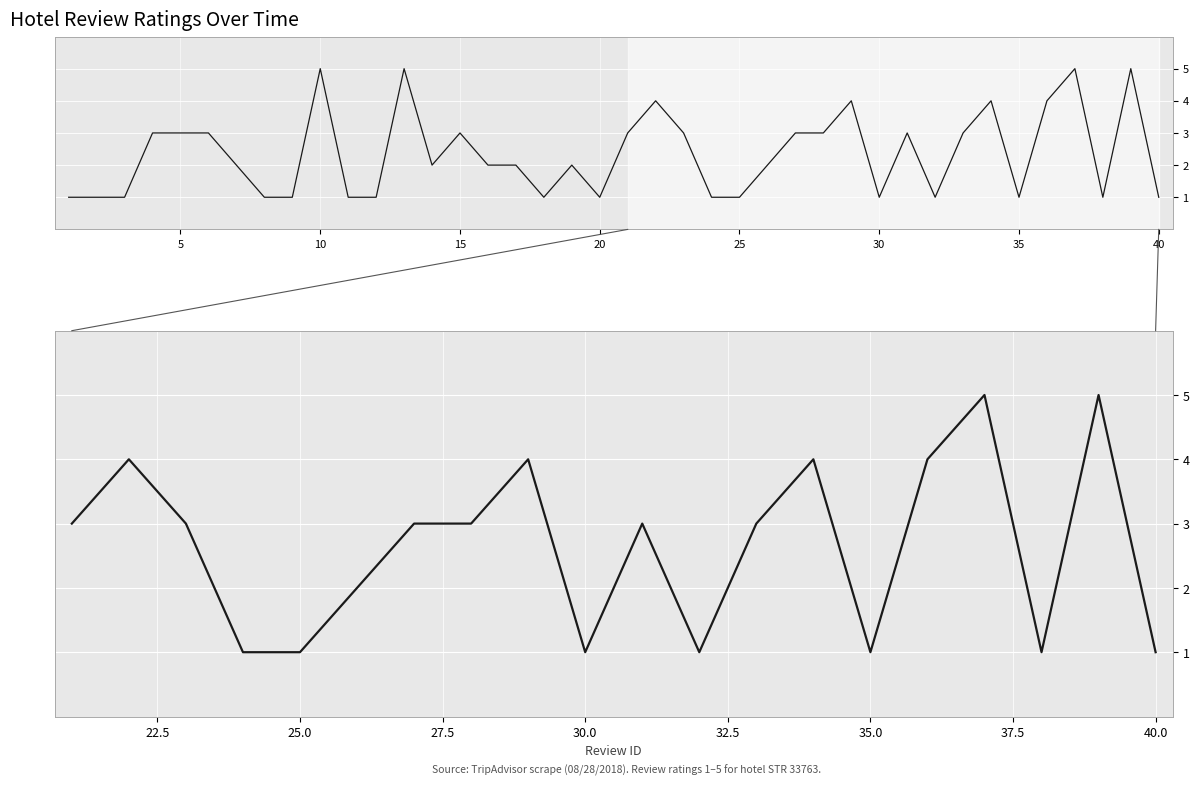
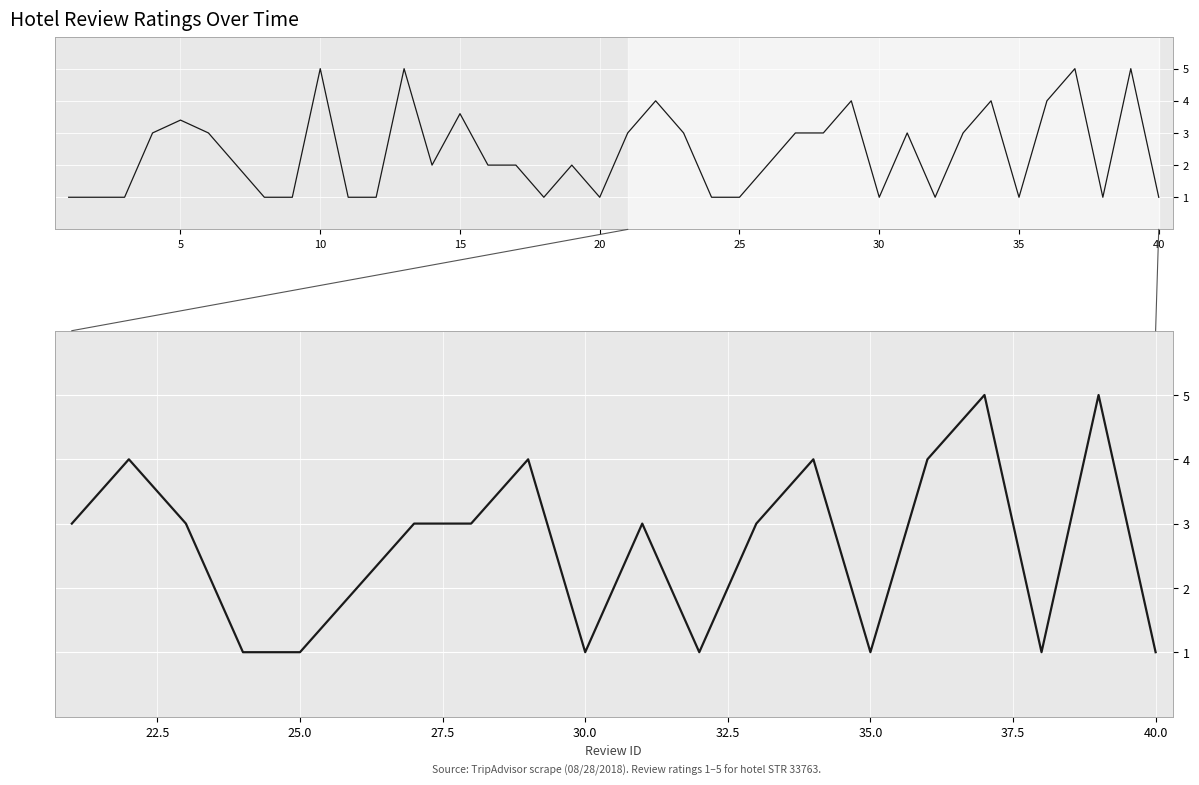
Hotel Review Ratings Over Time, 5: 3.0 -> 3.4
Hotel Review Ratings Over Time, 15: 3.0 -> 3.6
